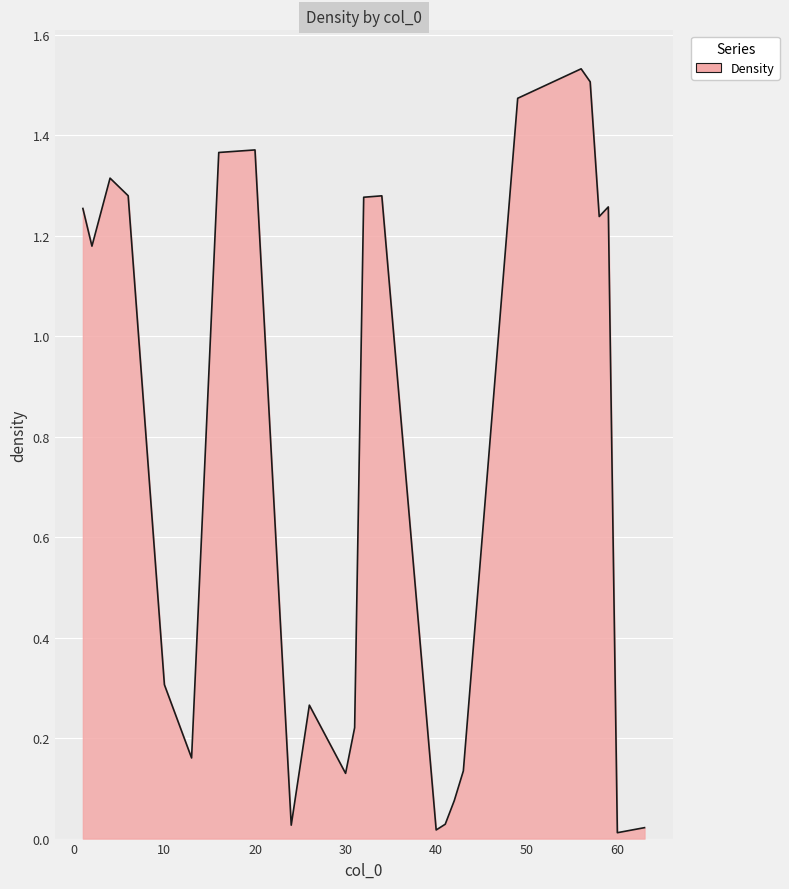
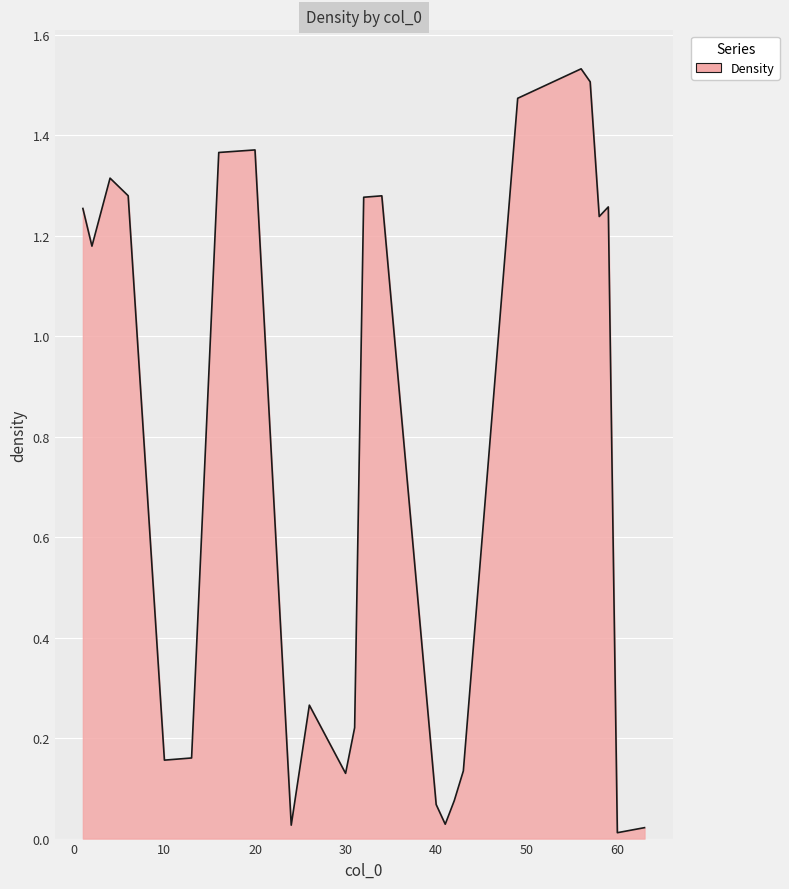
10: 0.31 -> 0.16
40: 0.02 -> 0.07
